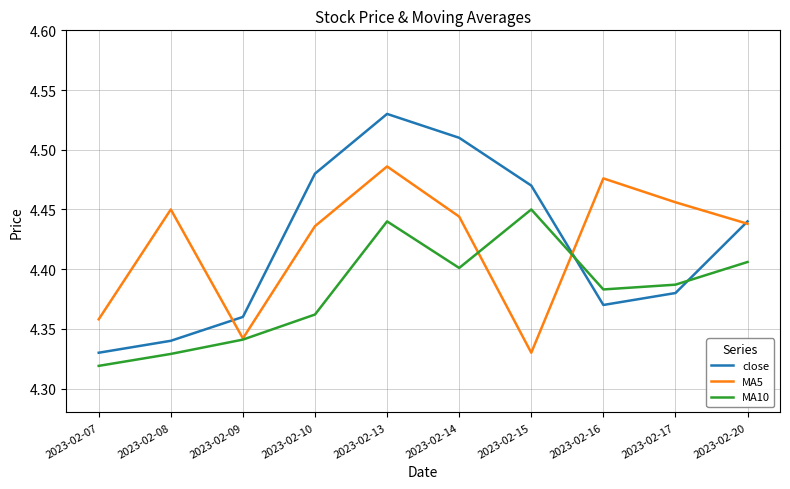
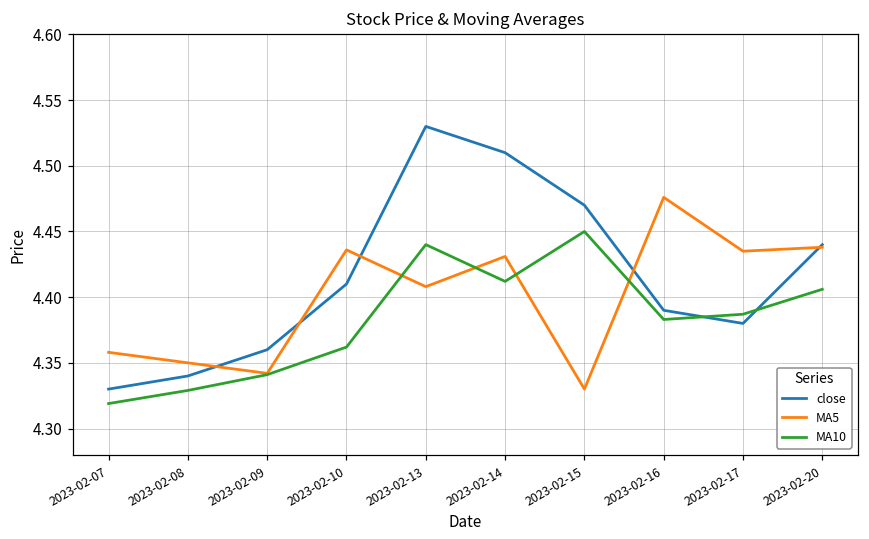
MA5, 2023-02-08: 4.45 -> 4.35
close, 2023-02-10: 4.48 -> 4.41
MA5, 2023-02-13: 4.486 -> 4.408
MA5, 2023-02-14: 4.444 -> 4.431
MA10, 2023-02-14: 4.401 -> 4.412
close, 2023-02-16: 4.37 -> 4.39
MA5, 2023-02-17: 4.456 -> 4.435
